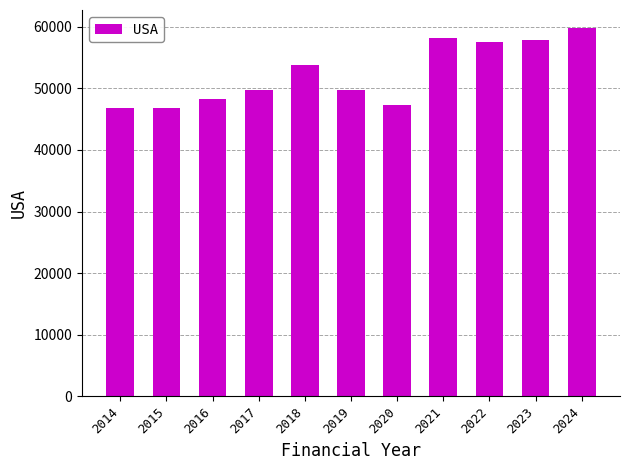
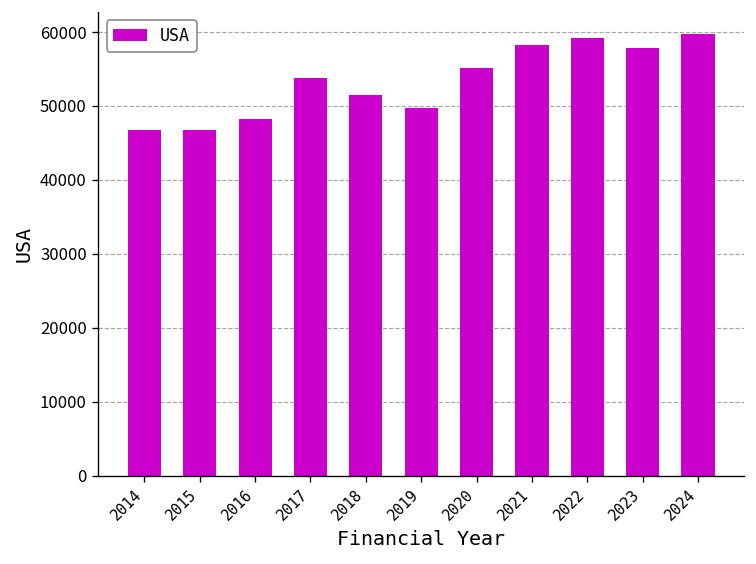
2017: 50000 -> 54000
2018: 54000 -> 52000
2020: 47000 -> 55000
2022: 58000 -> 59000
